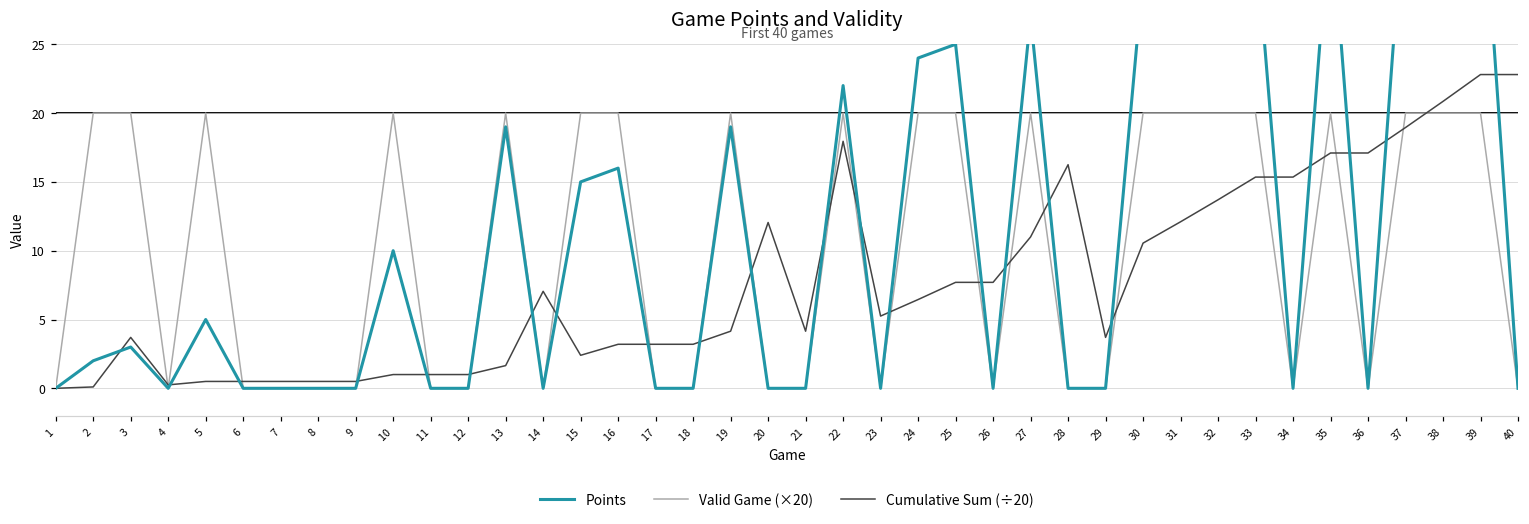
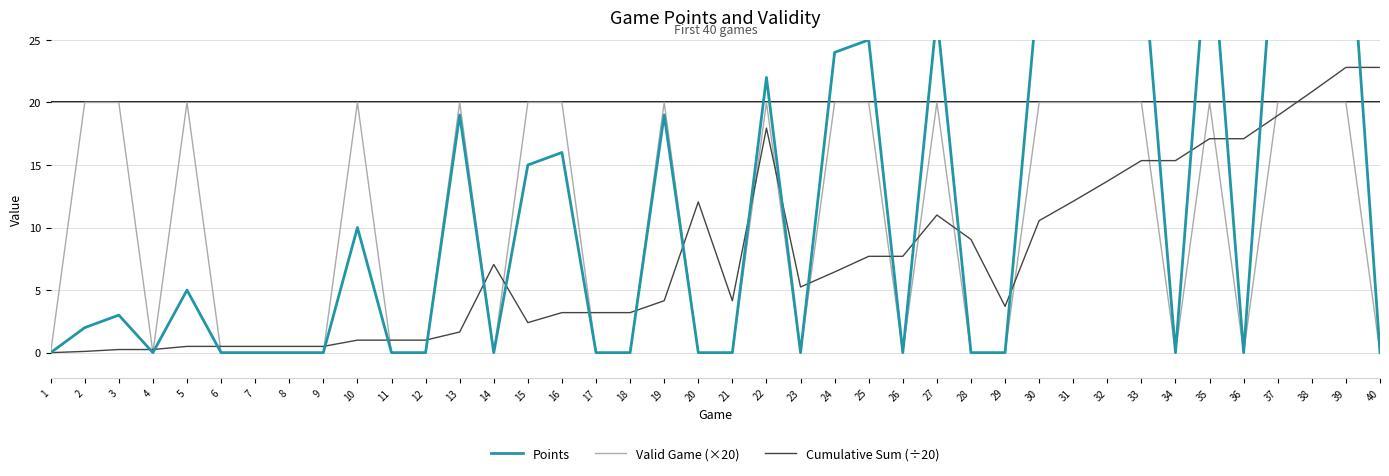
Cumulative Sum (÷20), 3: 3.7 -> 0.3
Cumulative Sum (÷20), 28: 16.3 -> 9.1
